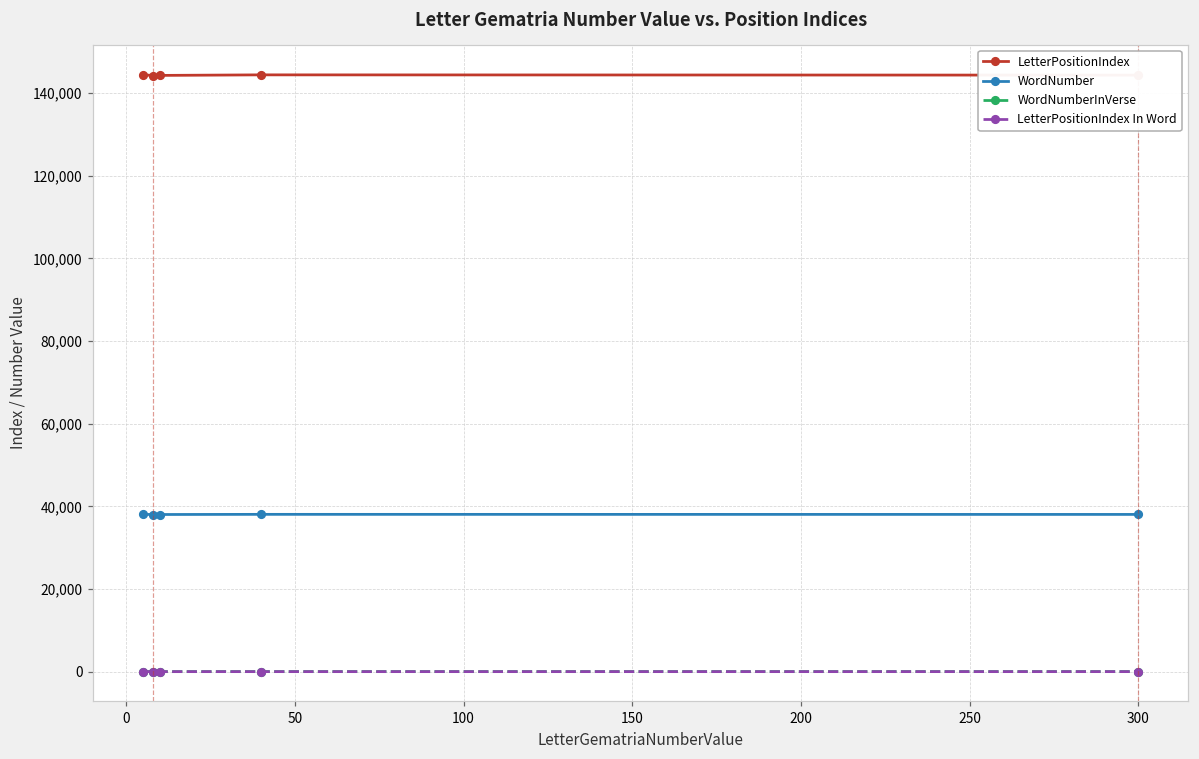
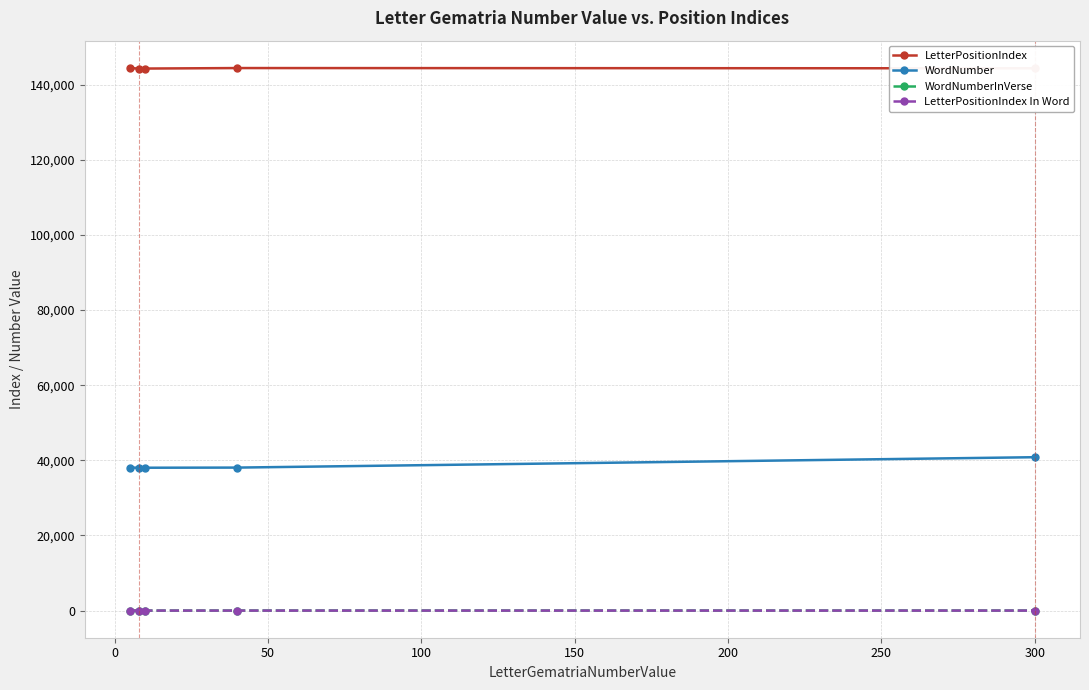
WordNumber, 300: 38,000 -> 41,000
